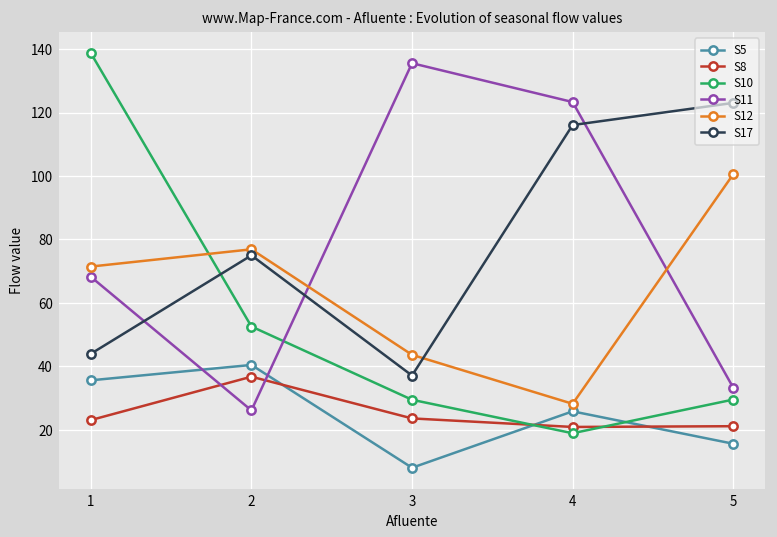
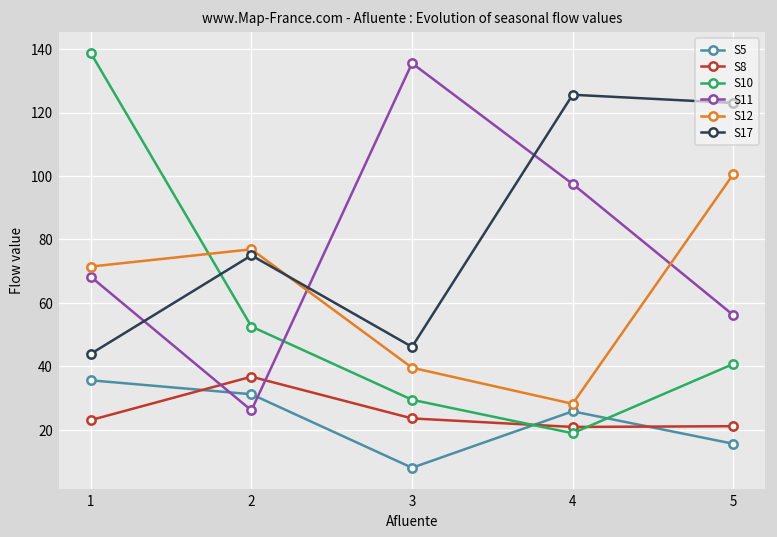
S5, 2: 40 -> 31
S12, 3: 44 -> 40
S17, 3: 37 -> 46
S11, 4: 123 -> 98
S17, 4: 116 -> 126
S10, 5: 30 -> 41
S11, 5: 33 -> 56
